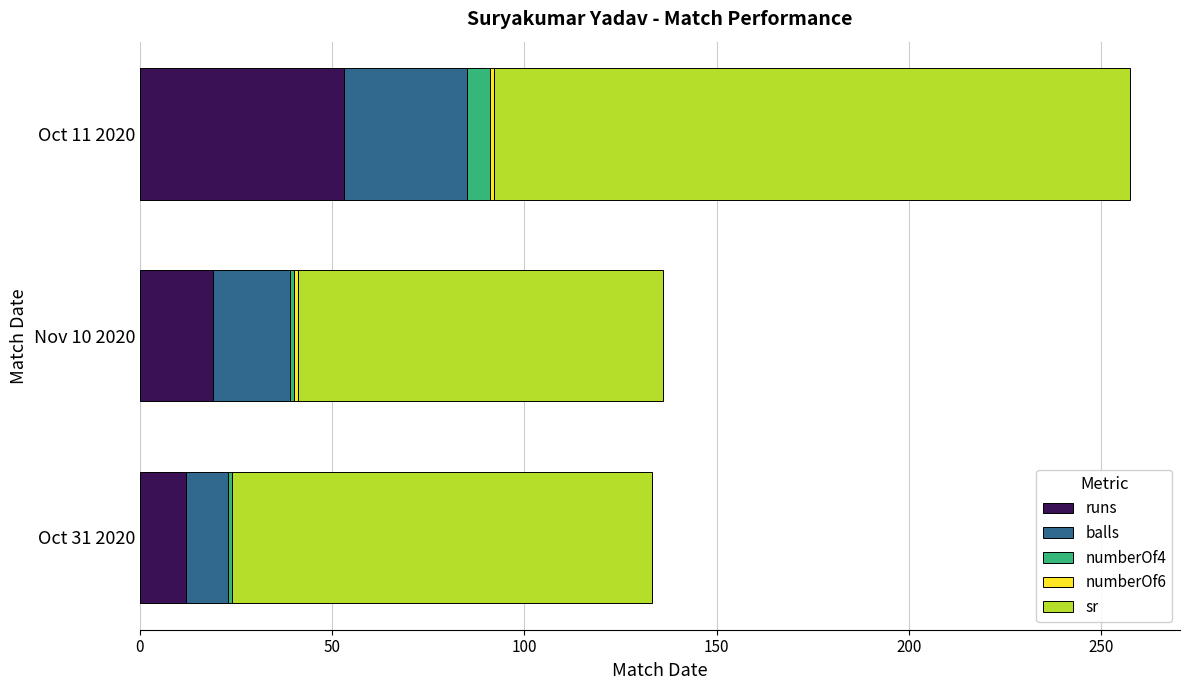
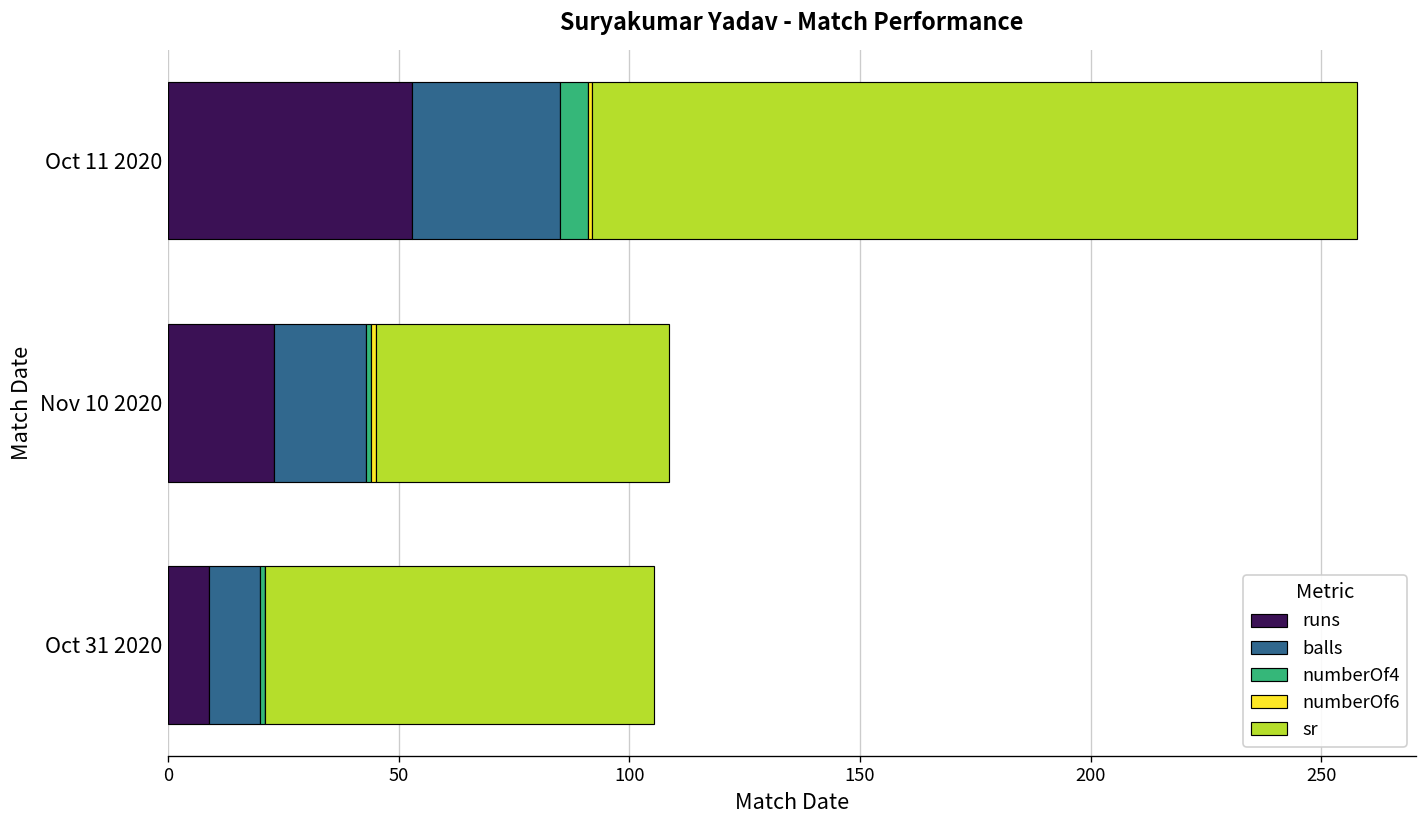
runs, Nov 10 2020: 19 -> 23
sr, Nov 10 2020: 95 -> 64
runs, Oct 31 2020: 12 -> 9
sr, Oct 31 2020: 109 -> 84
